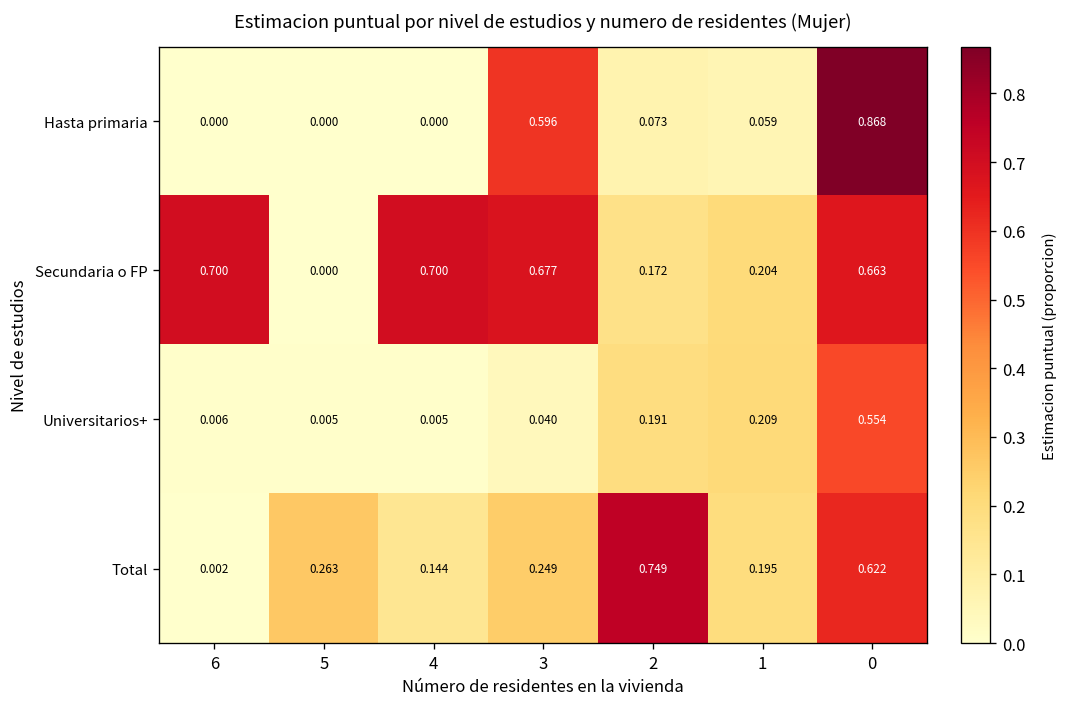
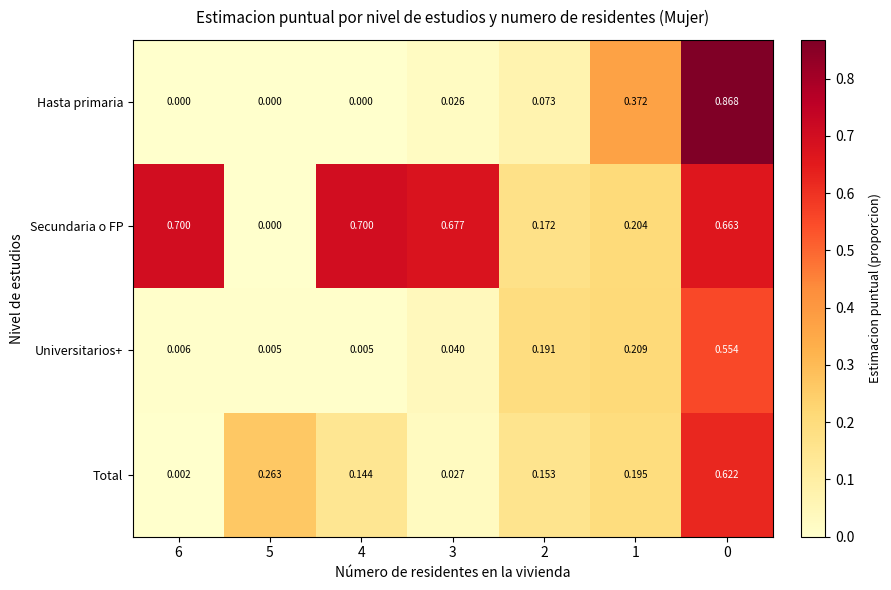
Hasta primaria, 3: 0.596 -> 0.026
Hasta primaria, 1: 0.059 -> 0.372
Total, 3: 0.249 -> 0.027
Total, 2: 0.749 -> 0.153
